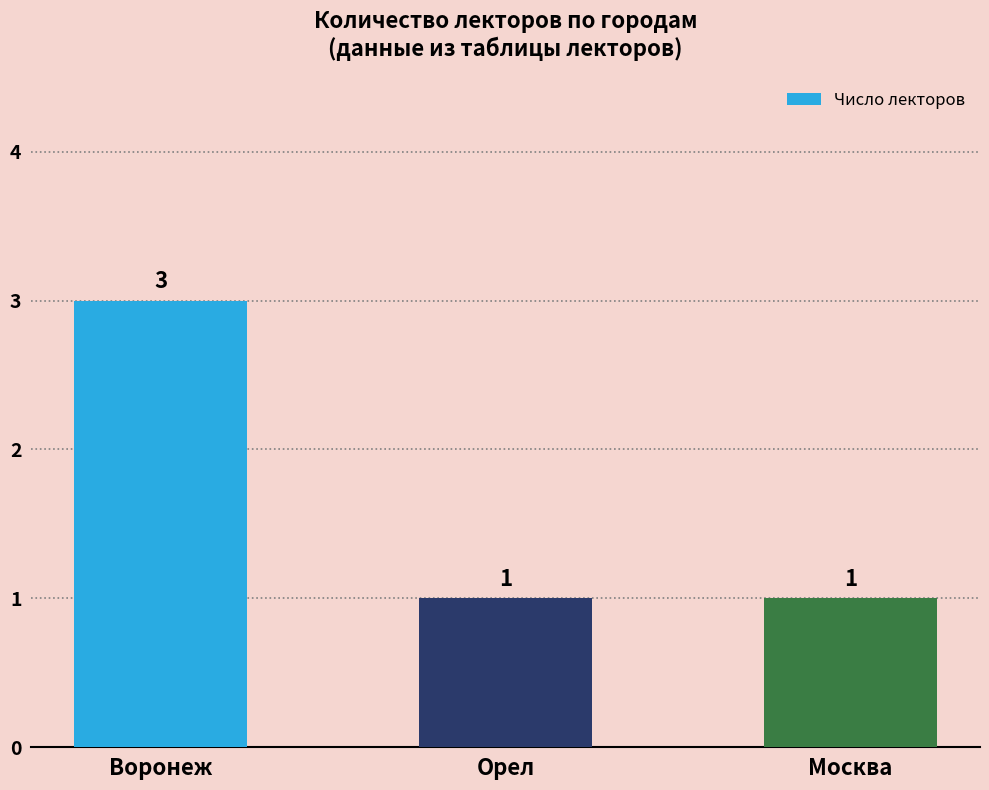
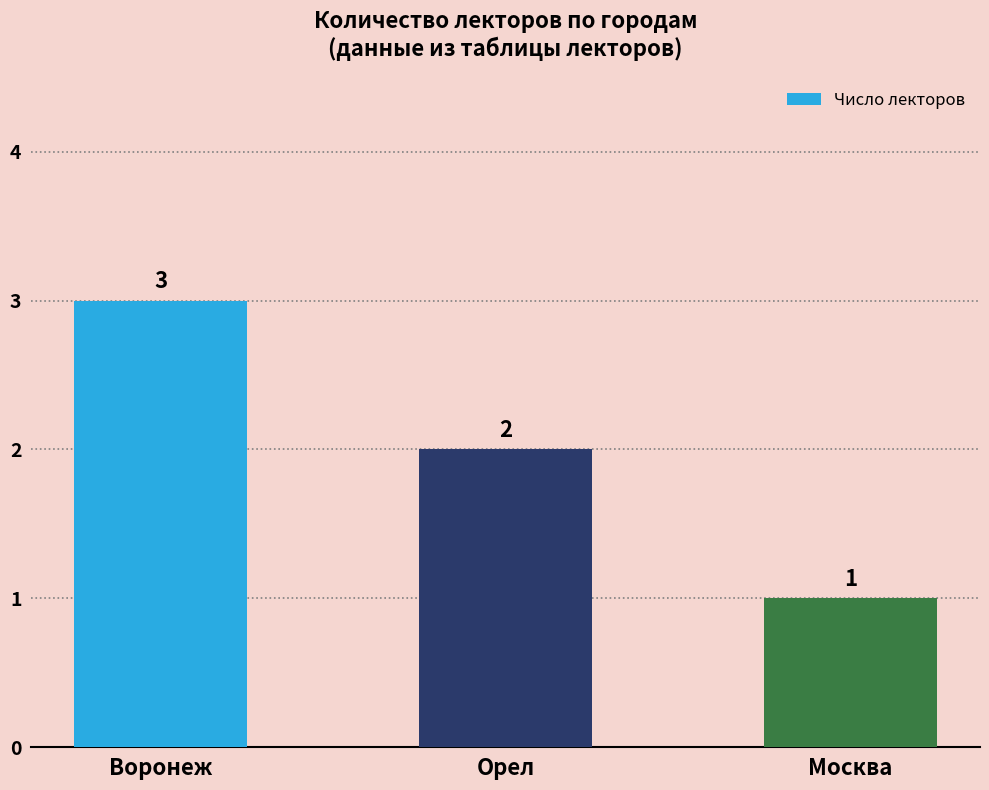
Орел: 1 -> 2
